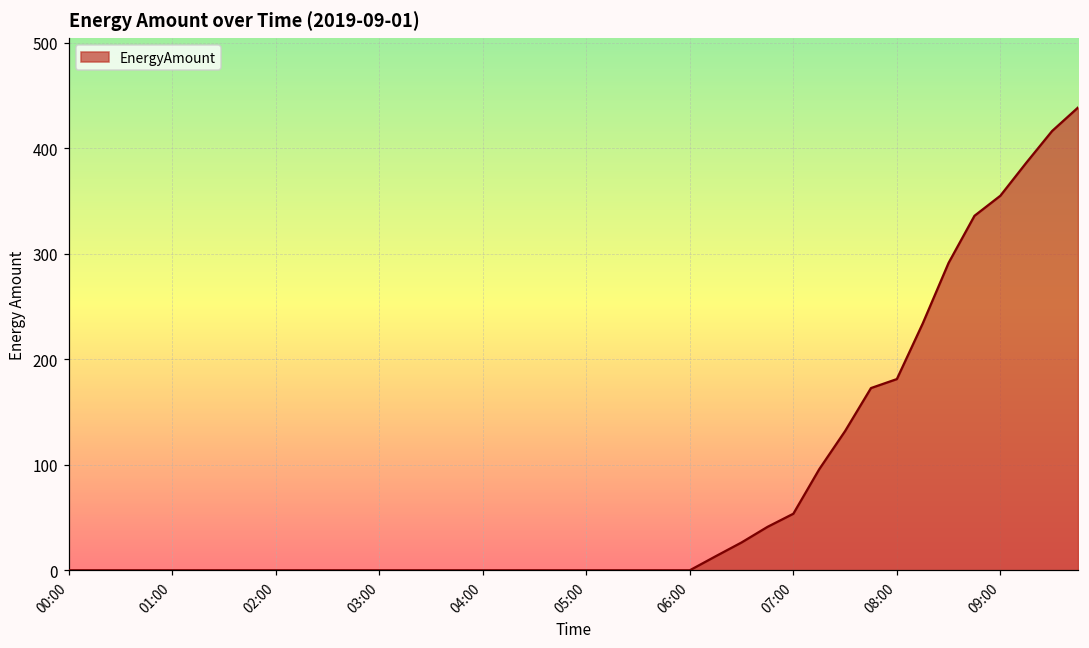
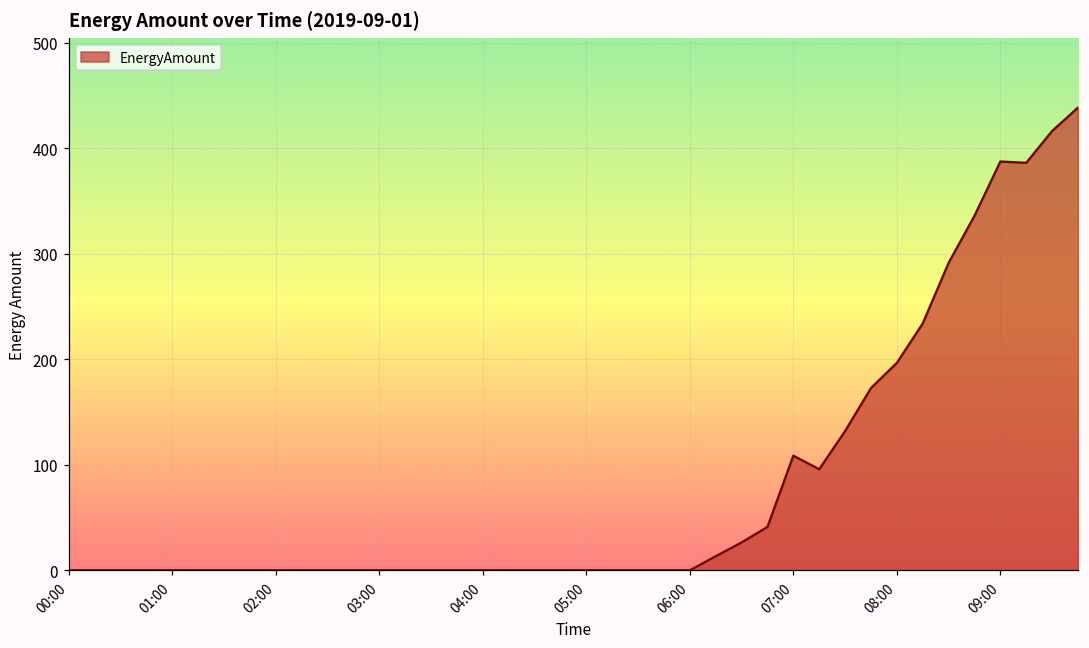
07:00: 50 -> 110
08:00: 180 -> 200
09:00: 350 -> 390
